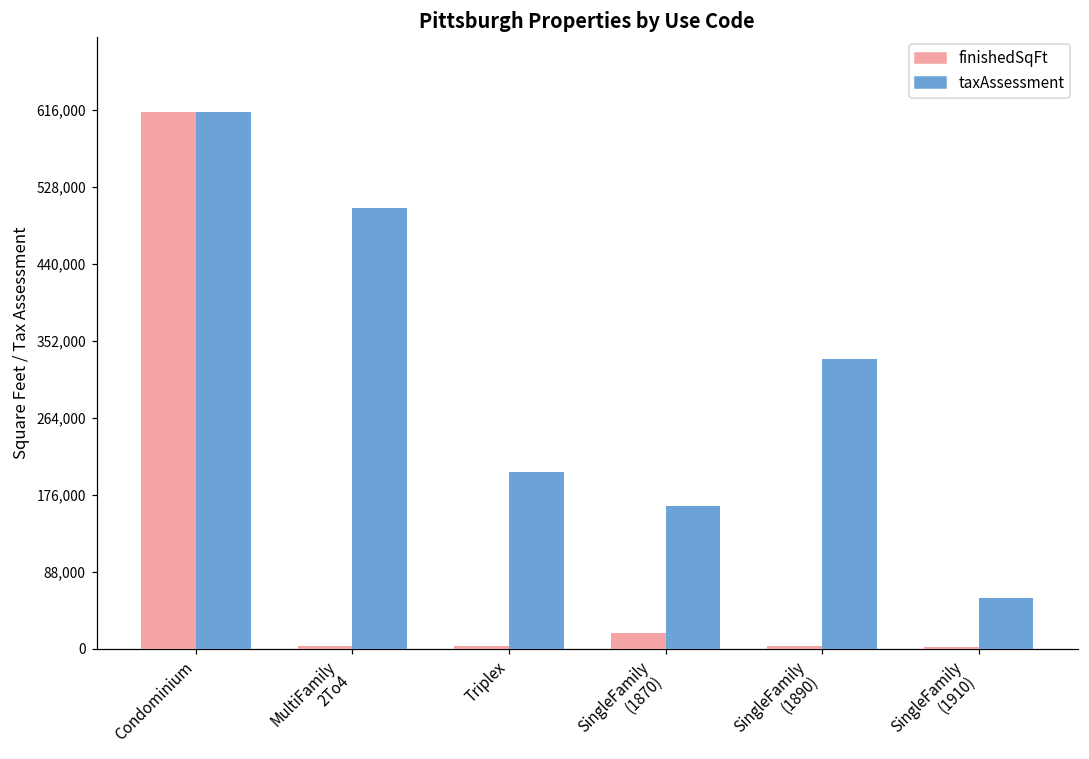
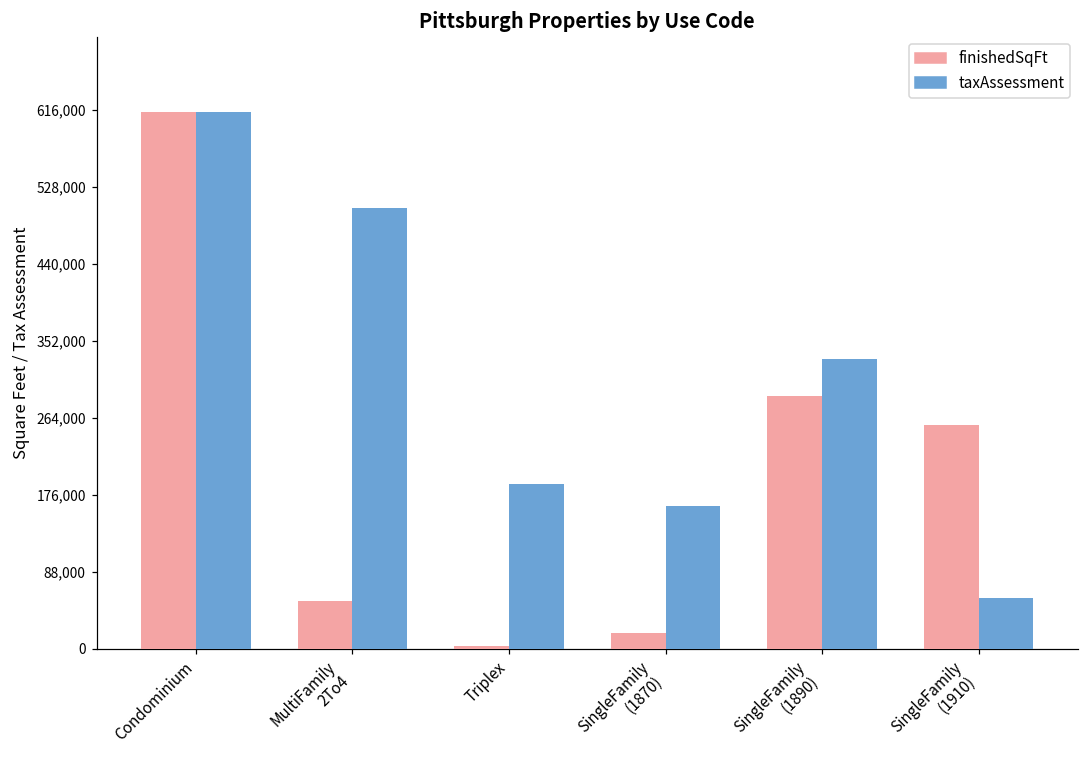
finishedSqFt, MultiFamily 2To4: 0 -> 50,000
taxAssessment, Triplex: 200,000 -> 190,000
finishedSqFt, SingleFamily (1890): 0 -> 290,000
finishedSqFt, SingleFamily (1910): 0 -> 260,000
